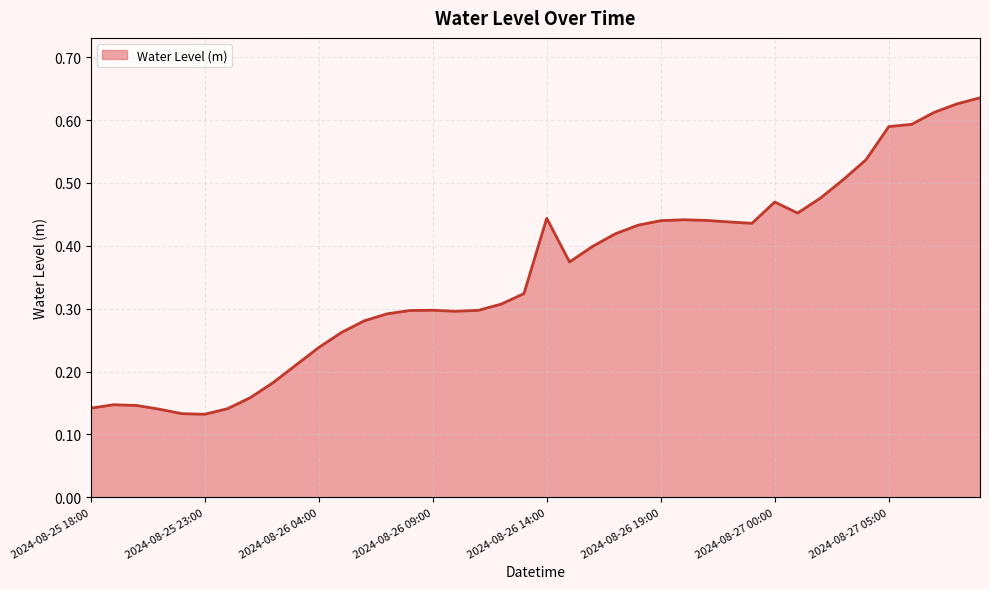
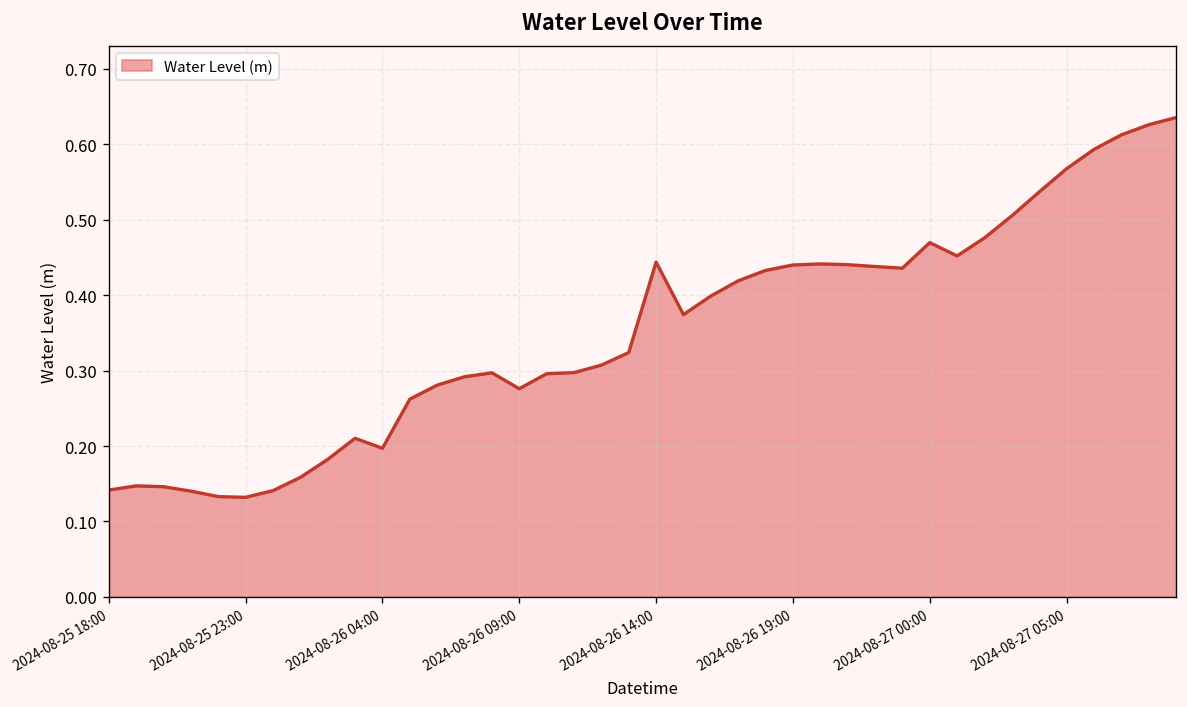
2024-08-26 04:00: 0.24 -> 0.20
2024-08-26 09:00: 0.30 -> 0.28
2024-08-27 05:00: 0.59 -> 0.57
